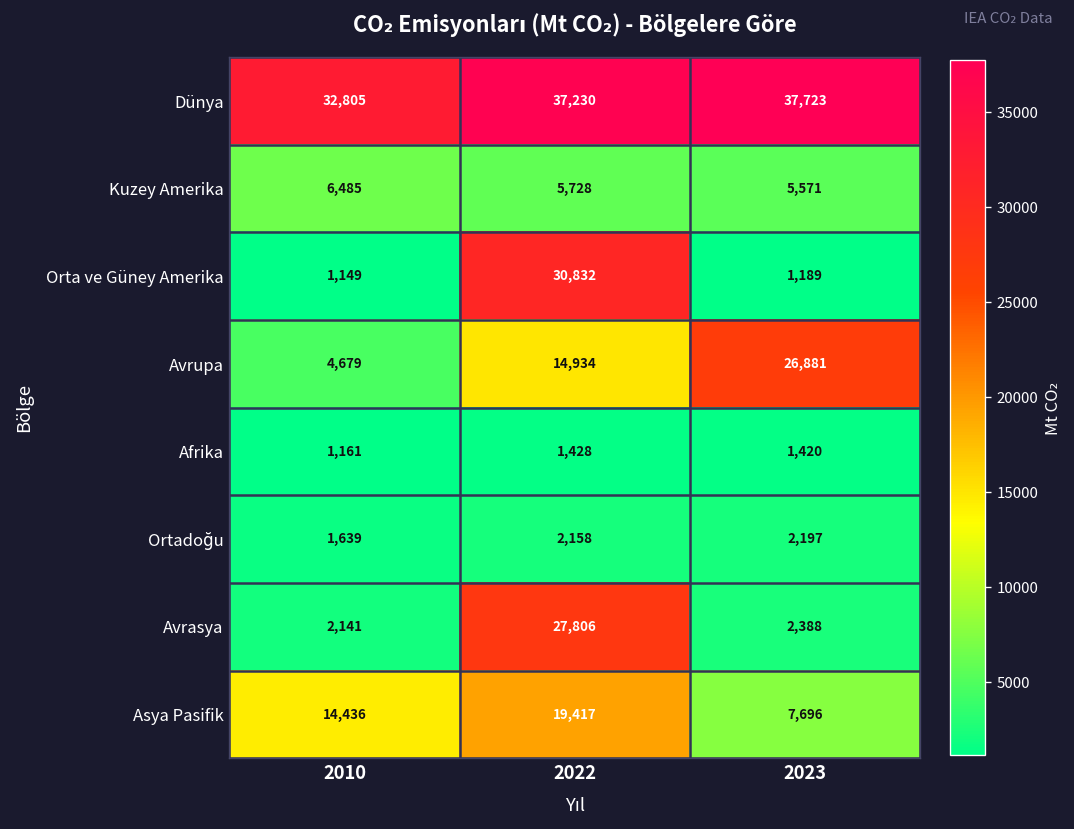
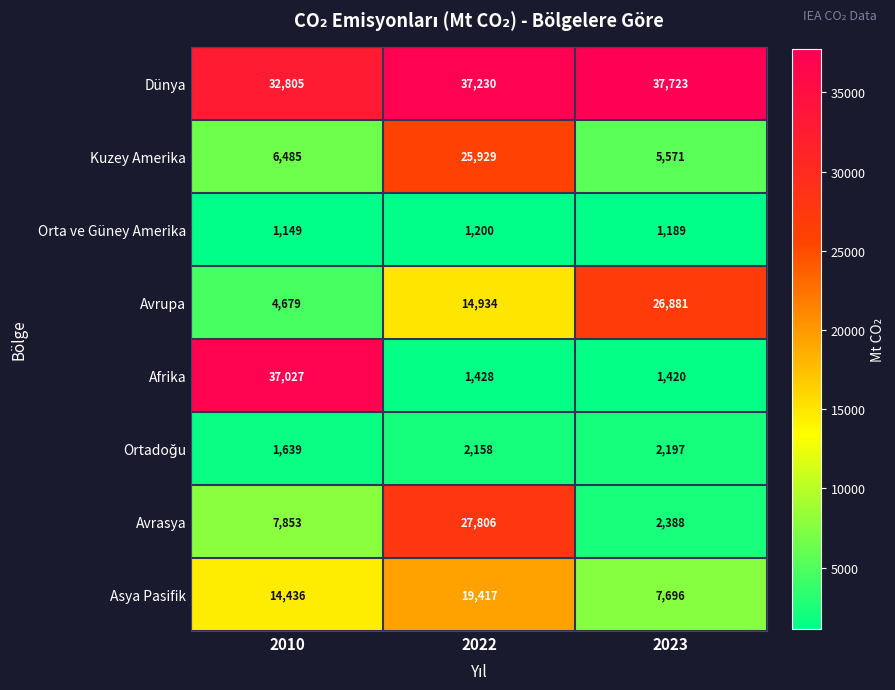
Kuzey Amerika, 2022: 5,728 -> 25,929
Orta ve Güney Amerika, 2022: 30,832 -> 1,200
Afrika, 2010: 1,161 -> 37,027
Avrasya, 2010: 2,141 -> 7,853
